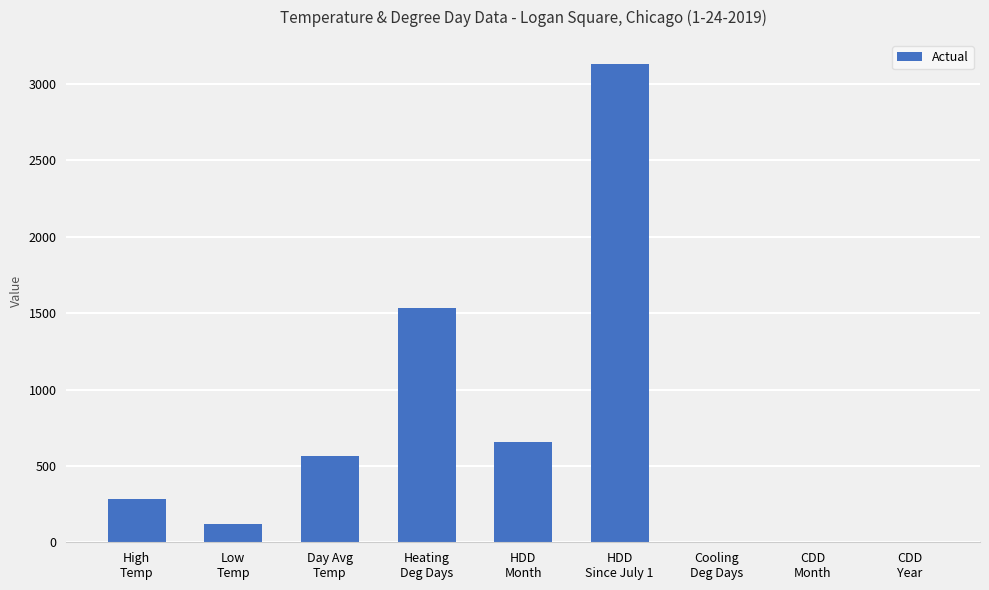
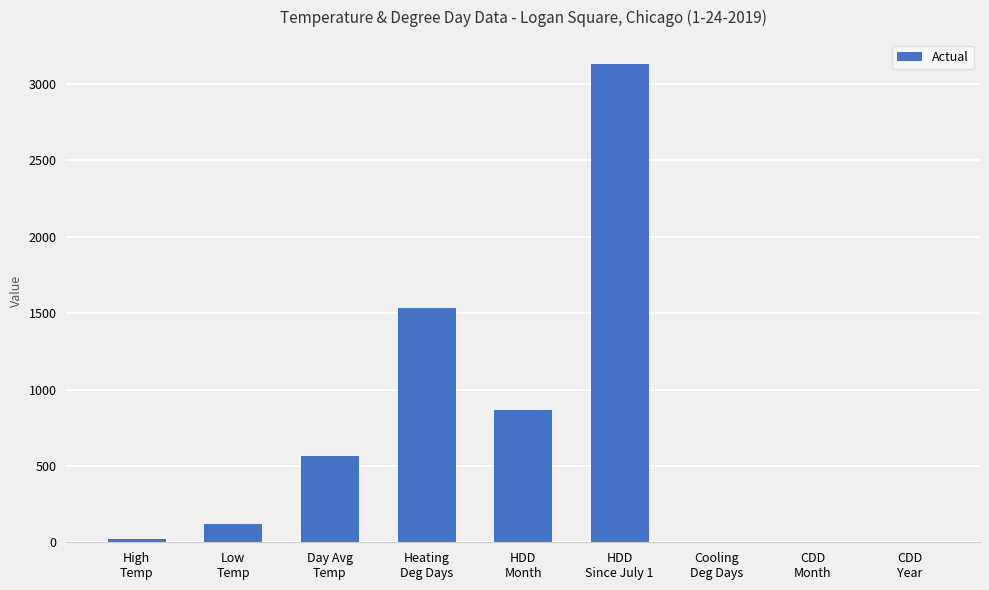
High Temp: 280 -> 20
HDD Month: 660 -> 860
